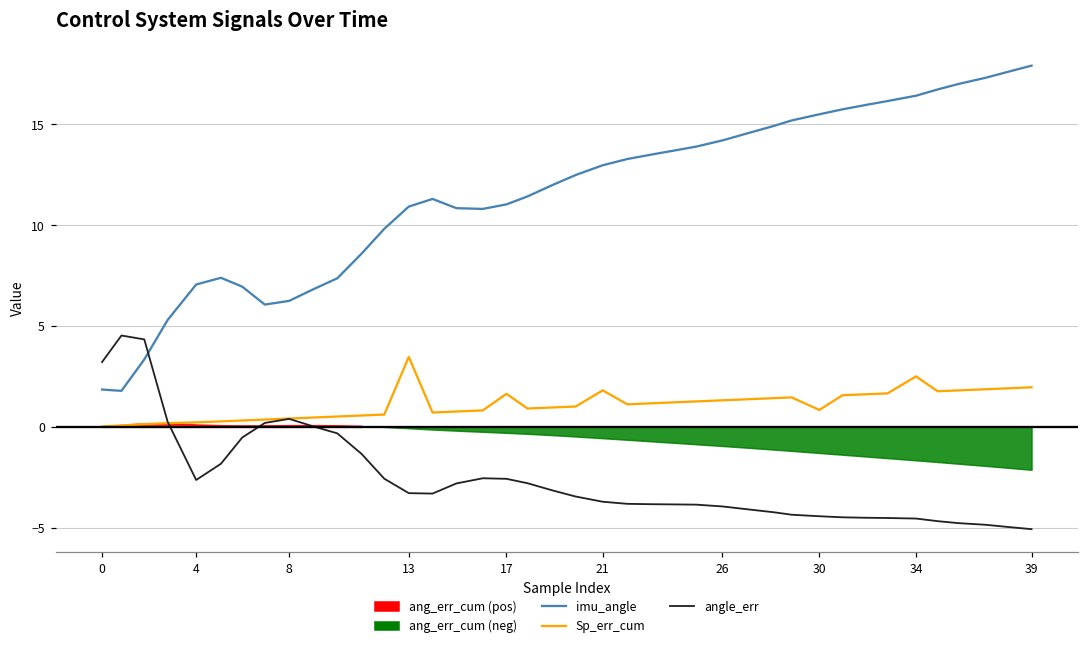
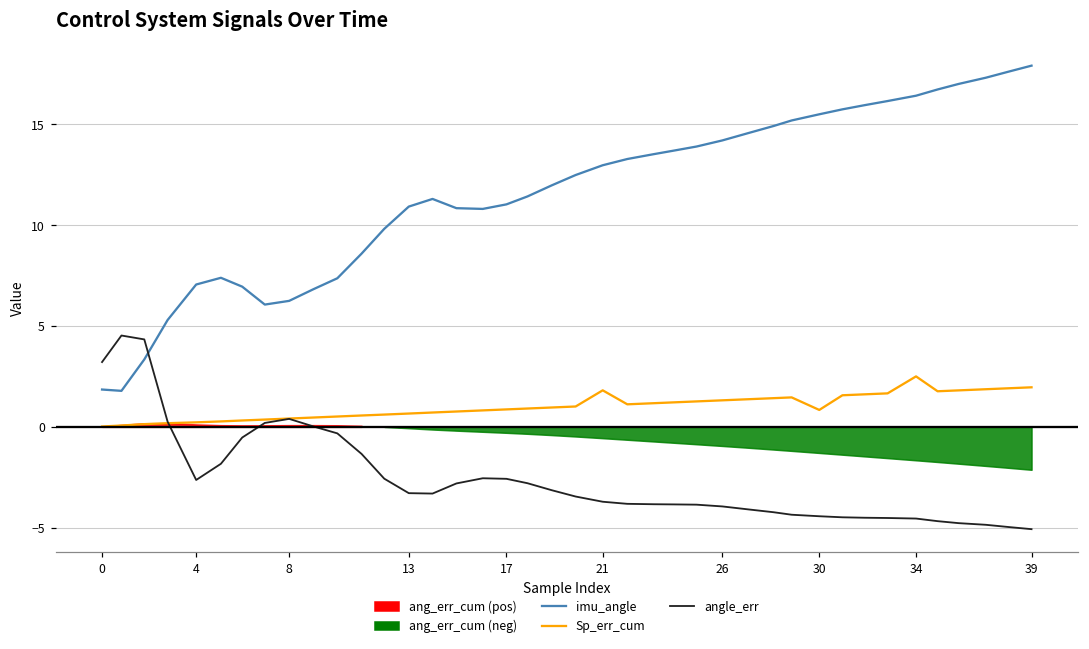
Sp_err_cum, 13: 3.5 -> 0.7
Sp_err_cum, 17: 1.6 -> 0.9
